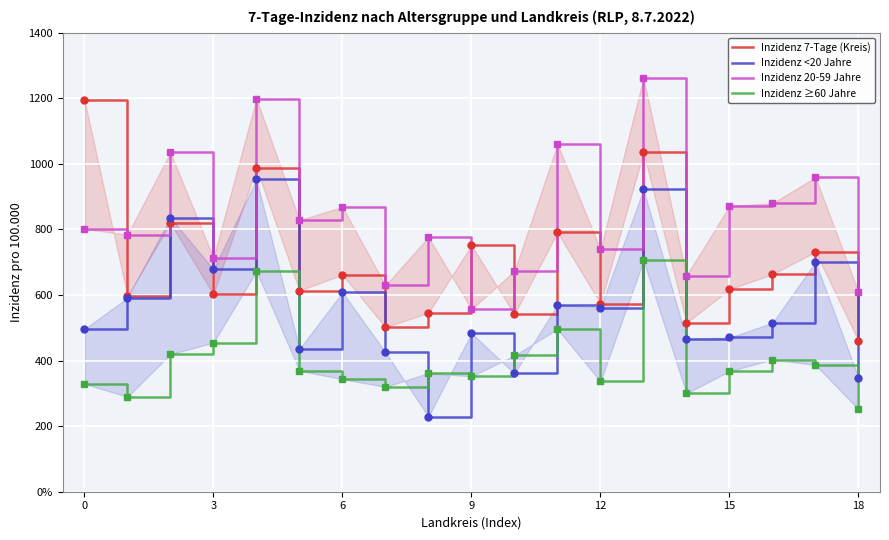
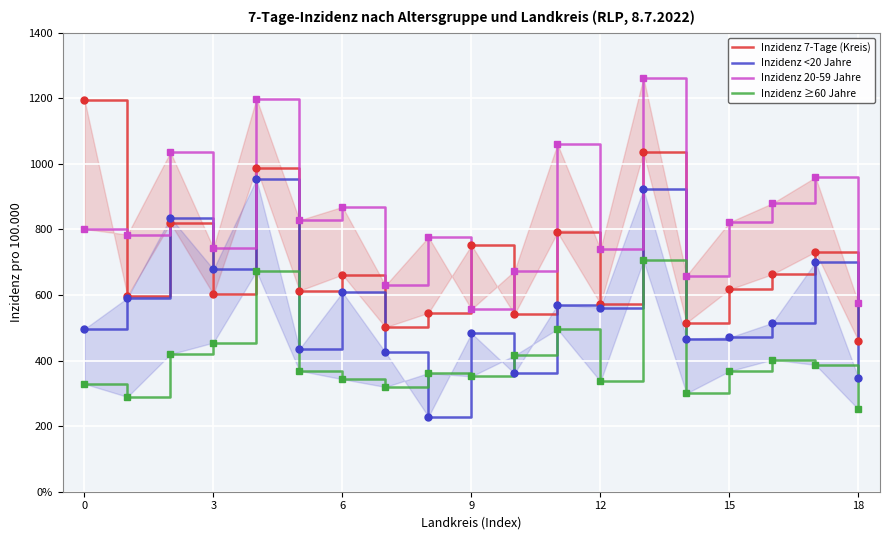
Inzidenz 20-59 Jahre, 3: 710 -> 740
Inzidenz 20-59 Jahre, 15: 870 -> 820
Inzidenz 20-59 Jahre, 18: 610 -> 570
